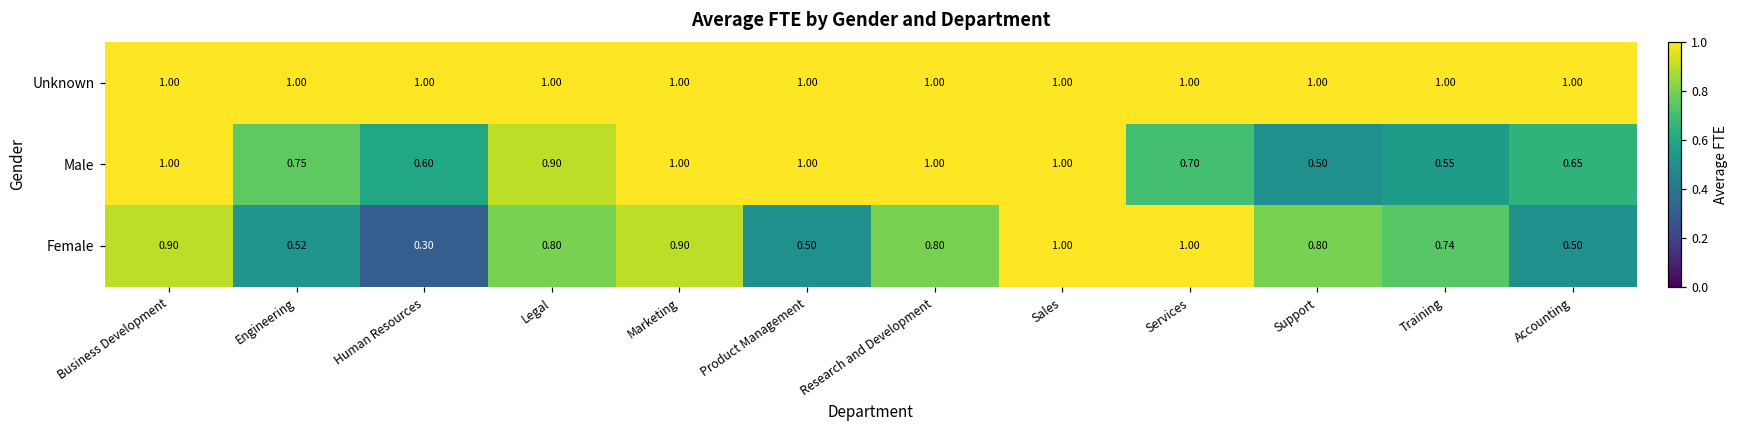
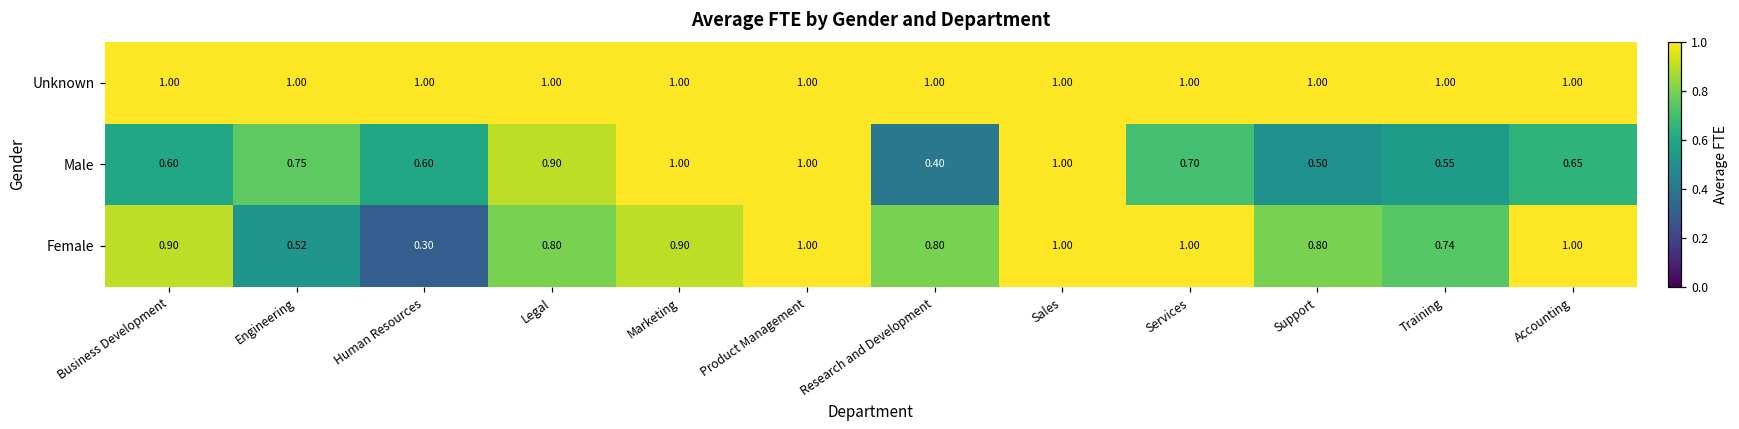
Male, Business Development: 1.00 -> 0.60
Male, Research and Development: 1.00 -> 0.40
Female, Product Management: 0.50 -> 1.00
Female, Accounting: 0.50 -> 1.00
